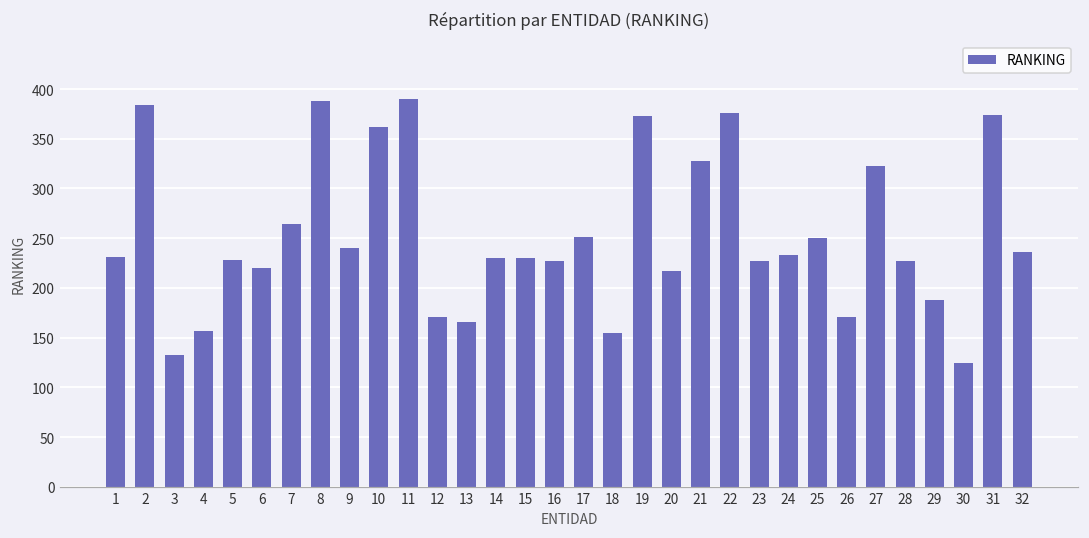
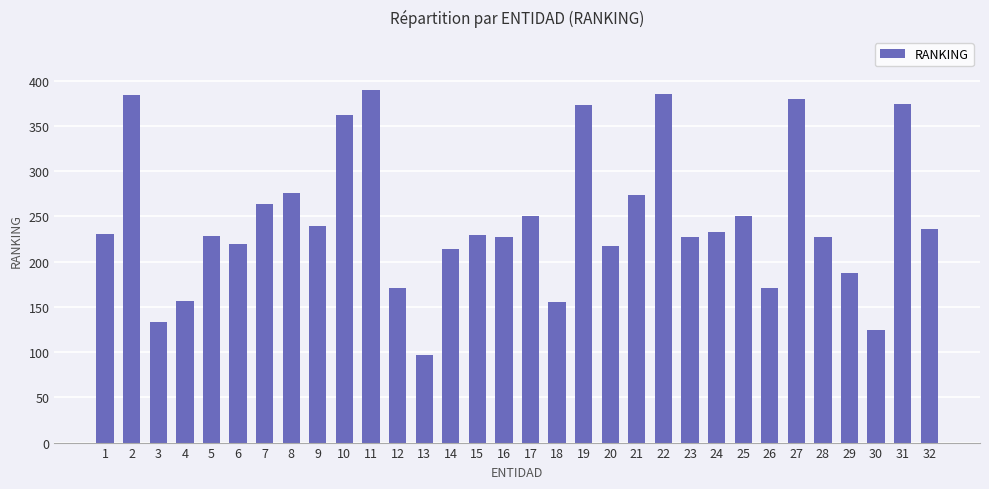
8: 390 -> 280
13: 170 -> 100
14: 230 -> 210
21: 330 -> 270
22: 380 -> 390
27: 320 -> 380
